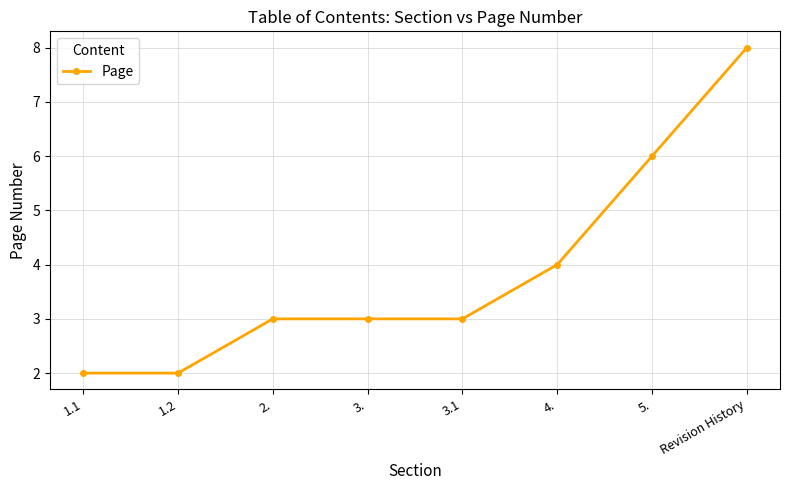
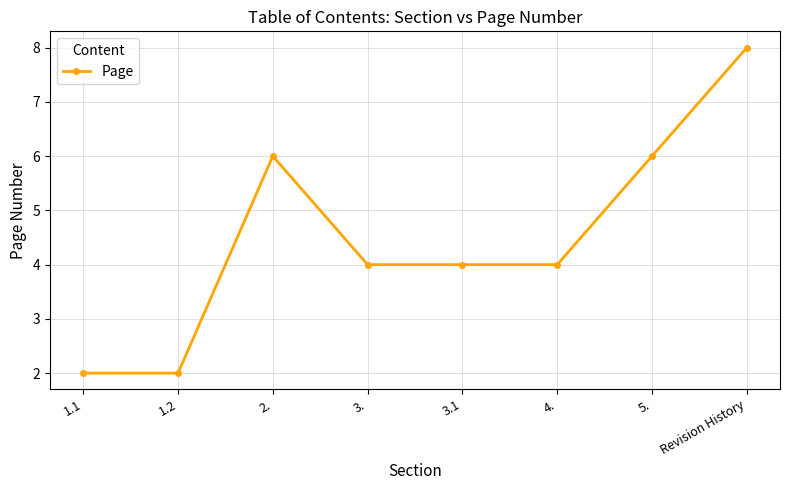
2.: 3 -> 6
3.: 3 -> 4
3.1: 3 -> 4
